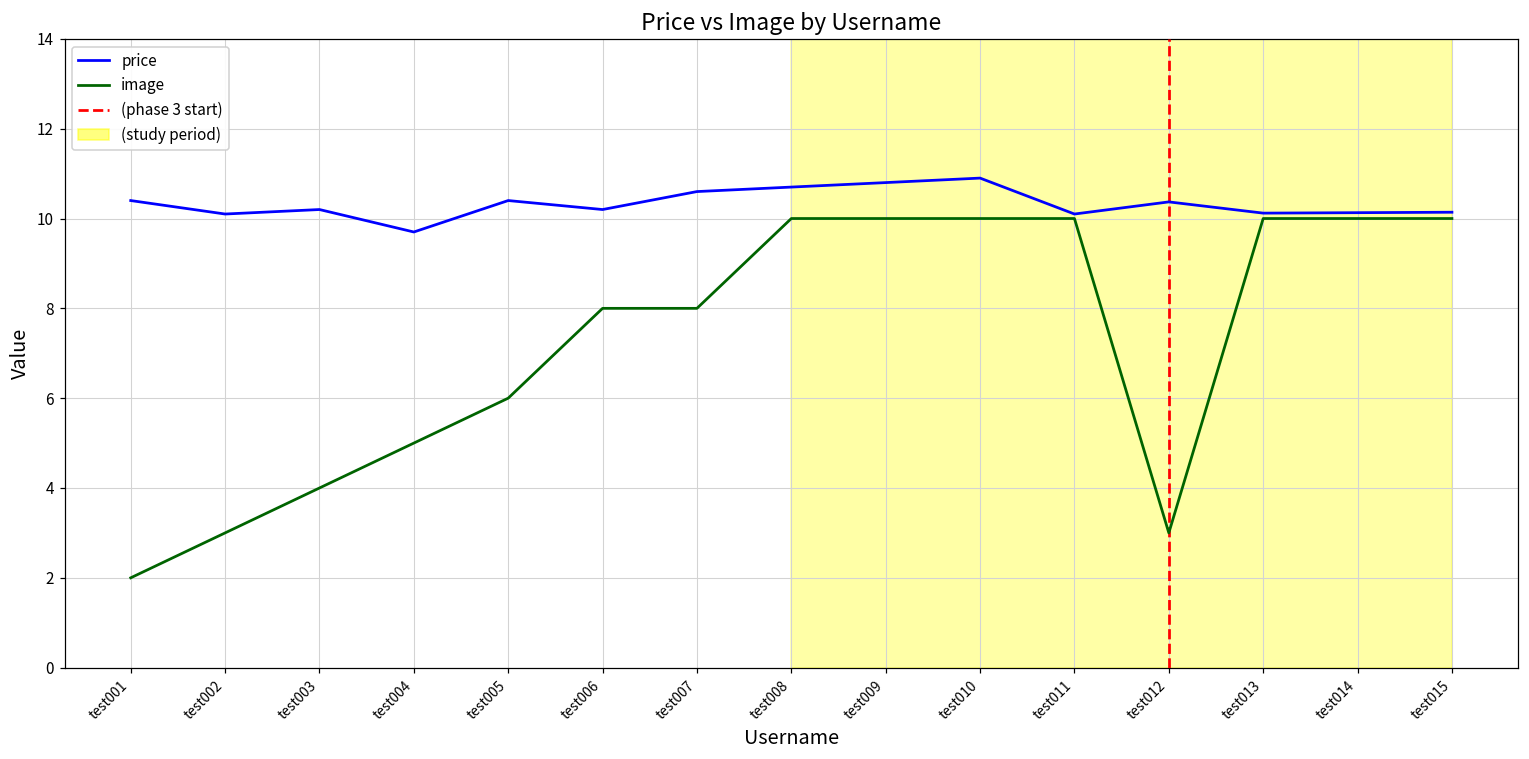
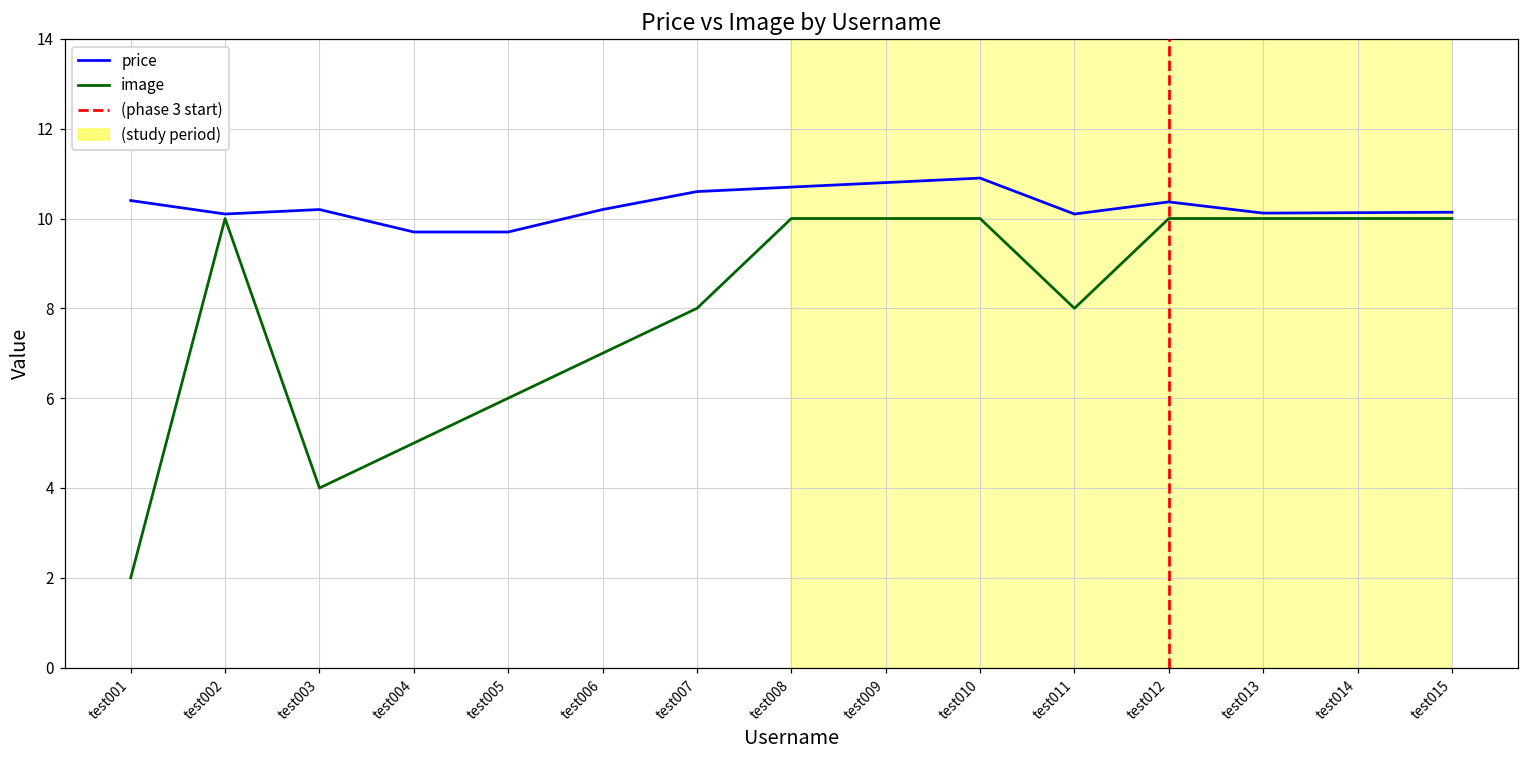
image, test002: 3 -> 10
price, test005: 10.4 -> 9.7
image, test006: 8 -> 7
image, test011: 10 -> 8
image, test012: 3 -> 10
